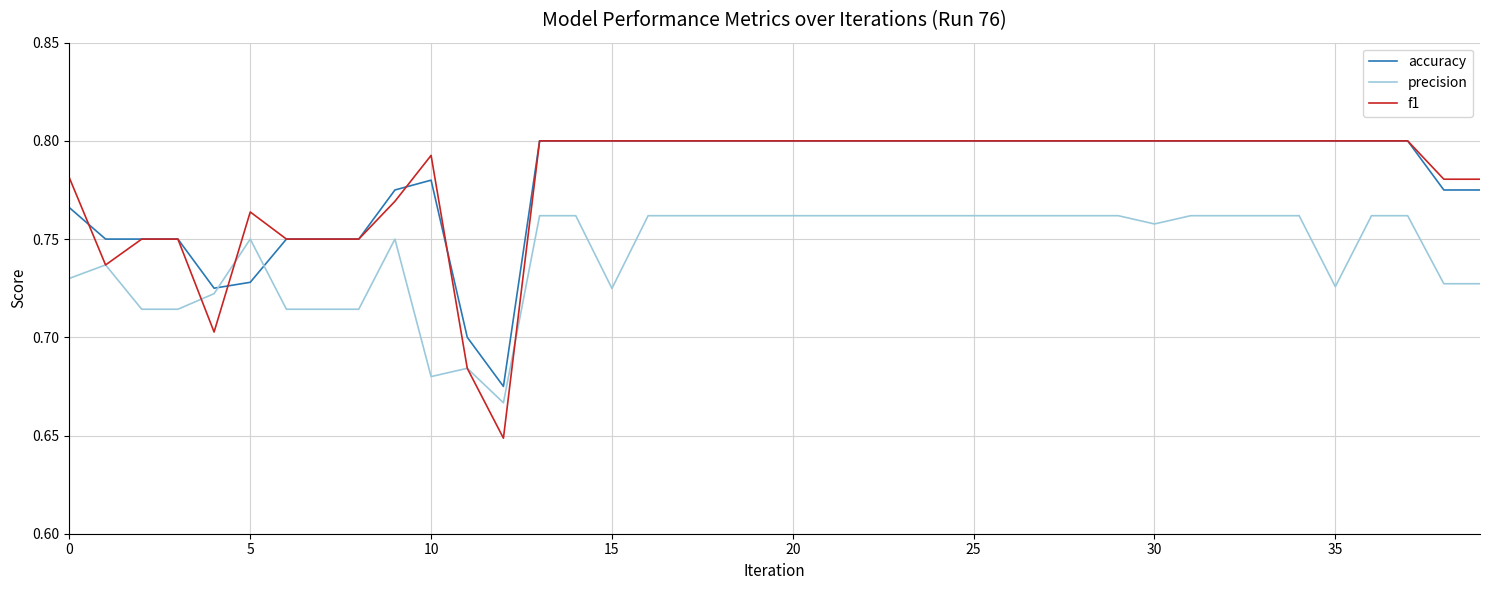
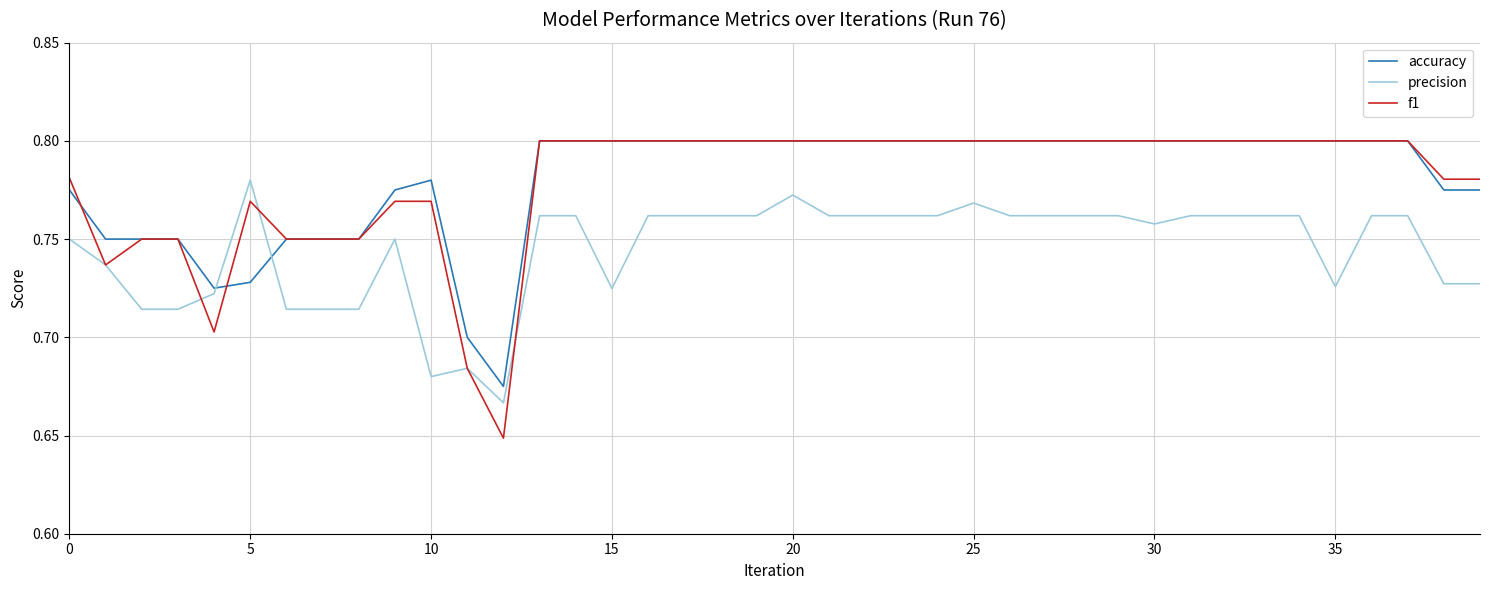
accuracy, 0: 0.766 -> 0.775
precision, 0: 0.73 -> 0.75
precision, 5: 0.75 -> 0.78
f1, 5: 0.764 -> 0.769
f1, 10: 0.793 -> 0.769
precision, 20: 0.762 -> 0.772
precision, 25: 0.762 -> 0.768
